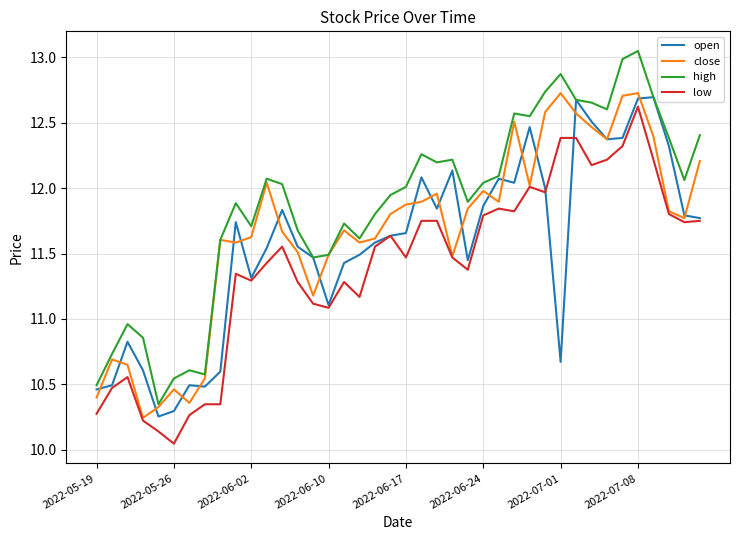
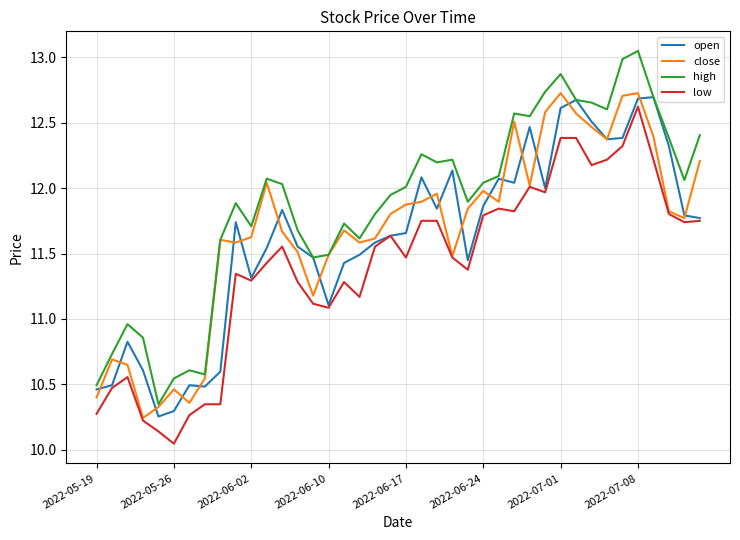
open, 2022-07-01: 10.67 -> 12.61
